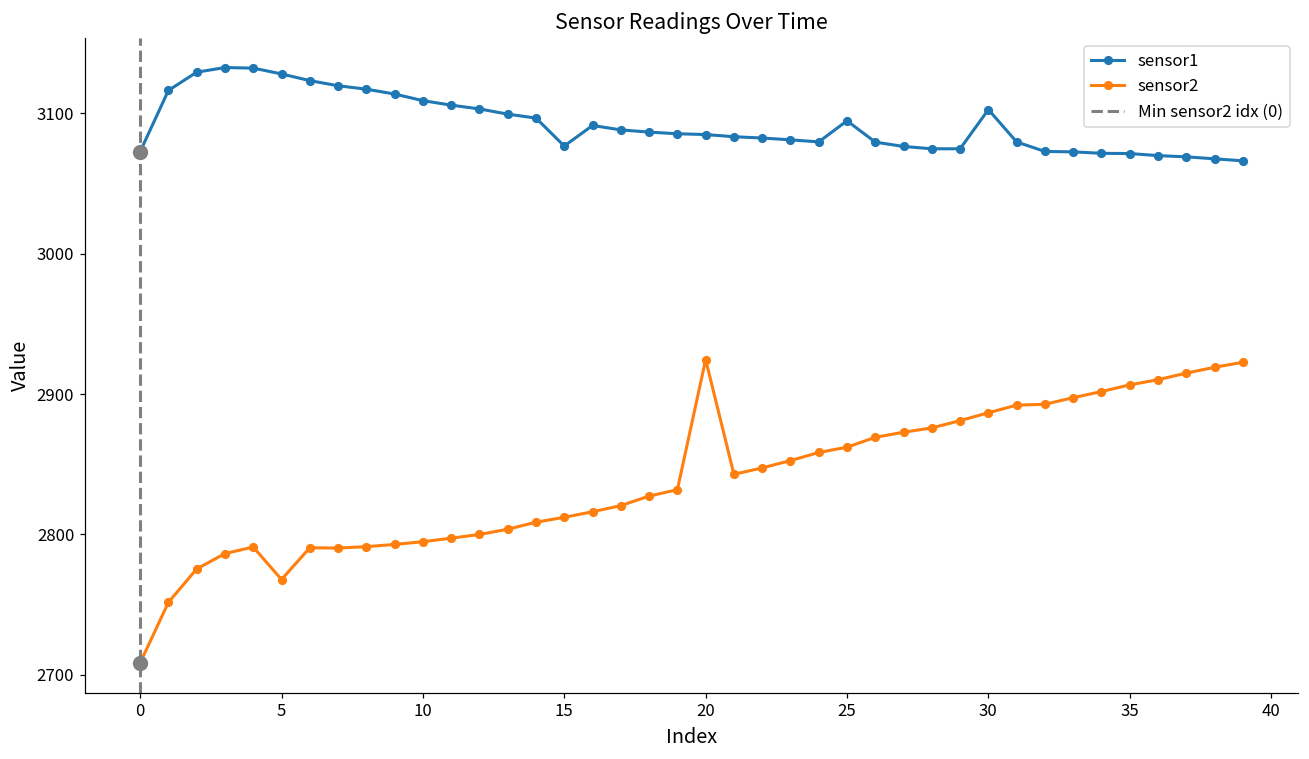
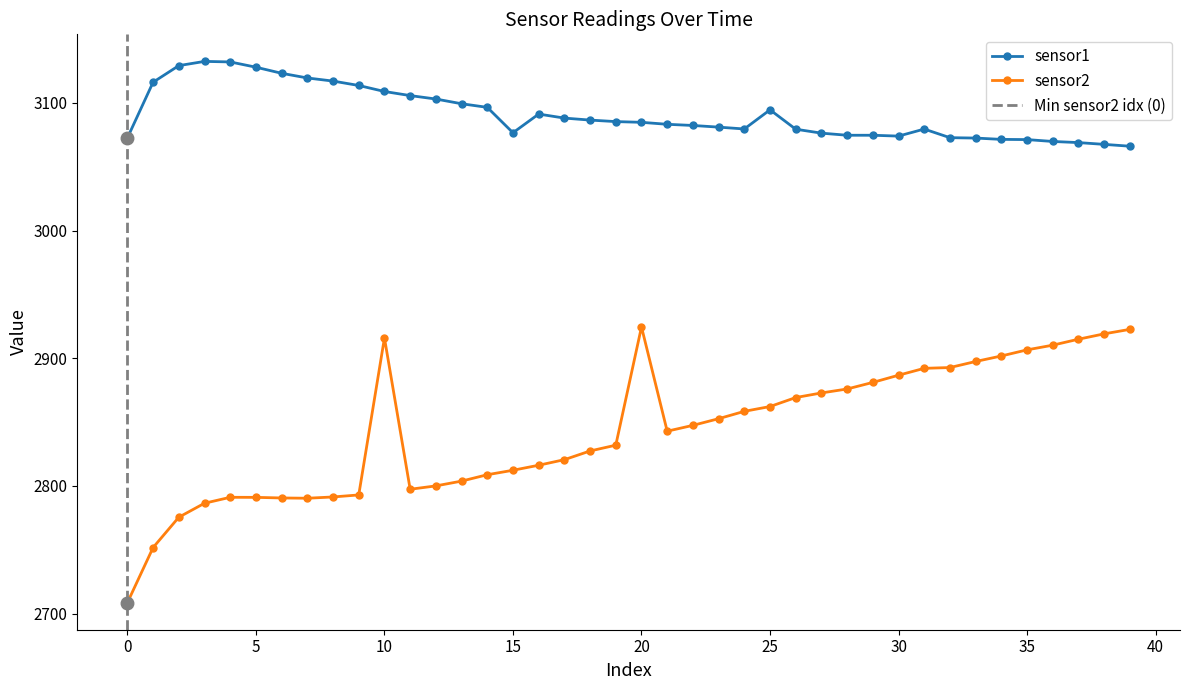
sensor2, 5: 2768 -> 2791
sensor2, 10: 2795 -> 2916
sensor1, 30: 3103 -> 3074
